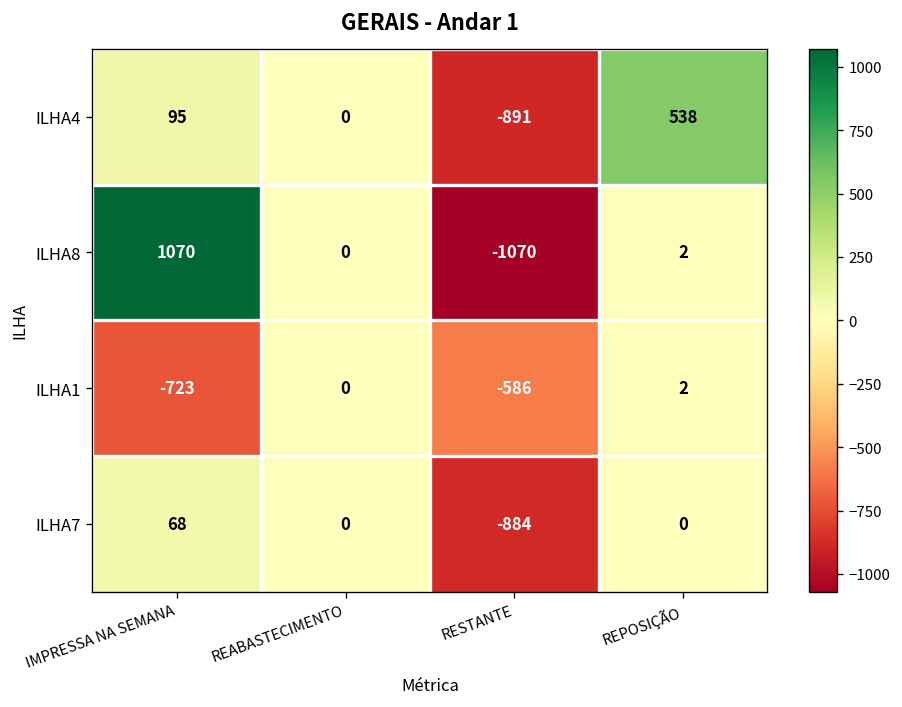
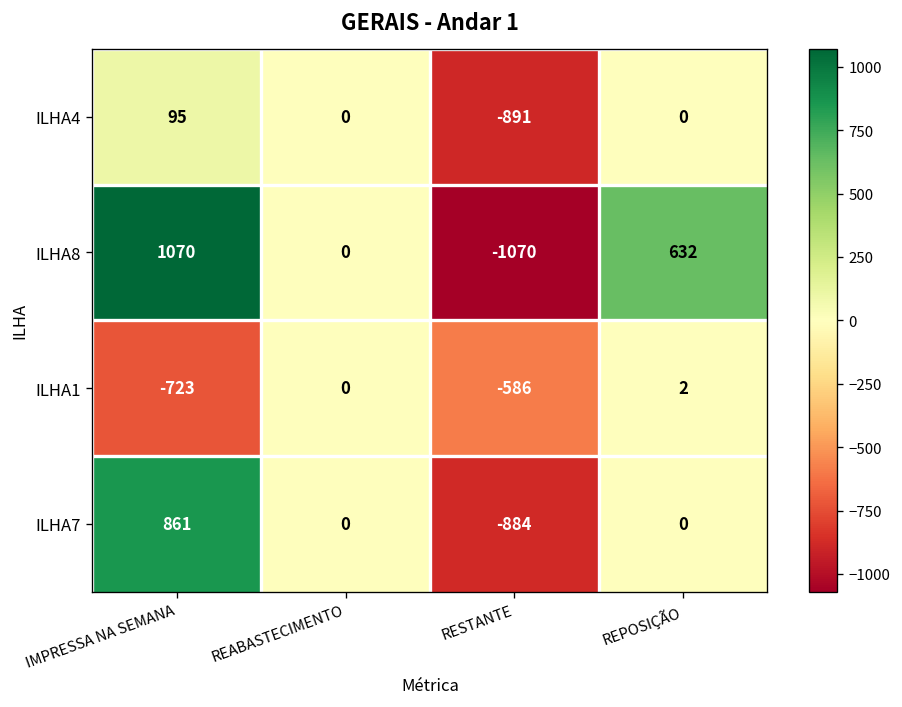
ILHA4, REPOSIÇÃO: 538 -> 0
ILHA8, REPOSIÇÃO: 2 -> 632
ILHA7, IMPRESSA NA SEMANA: 68 -> 861
